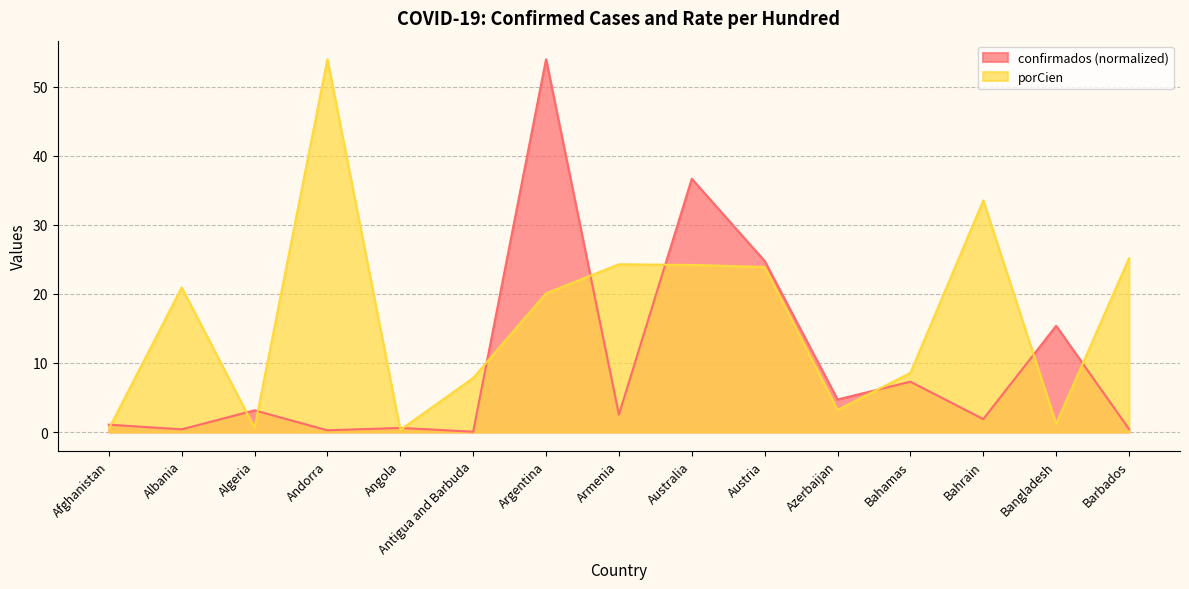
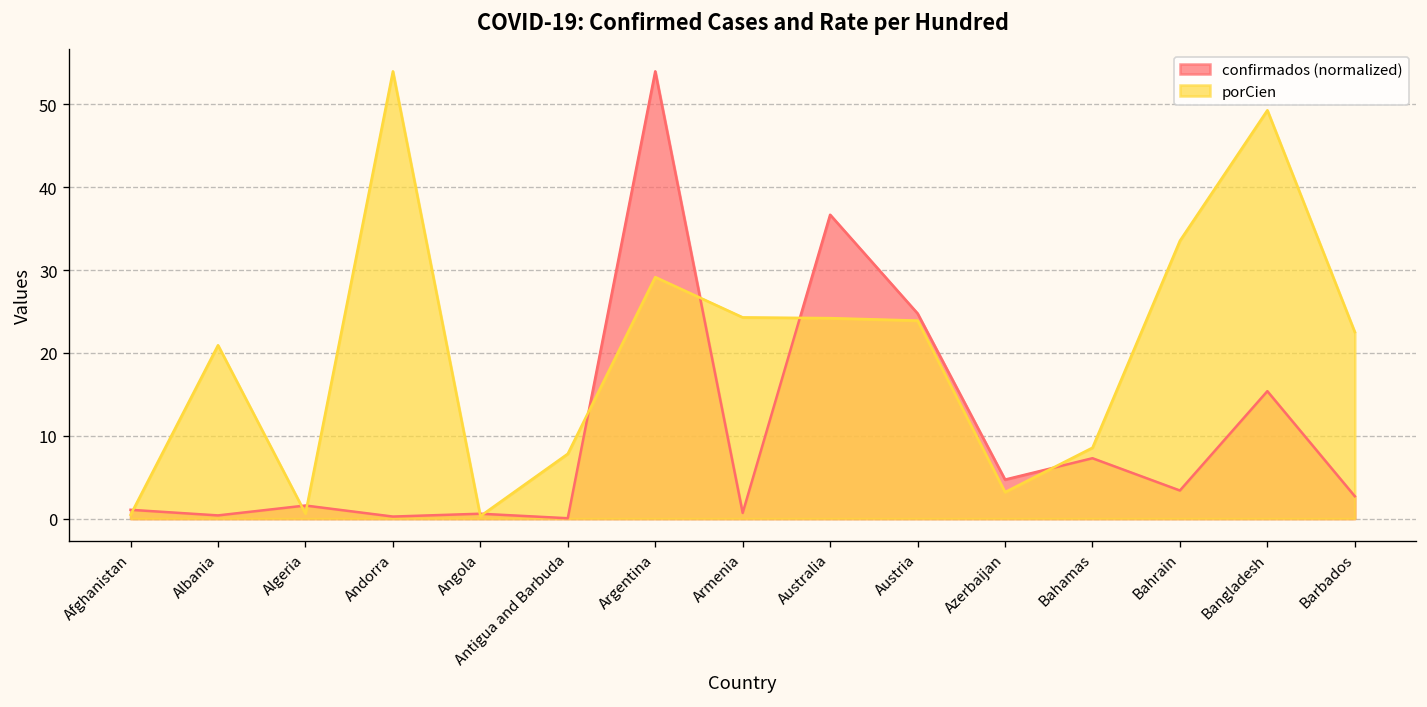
confirmados (normalized), Algeria: 3 -> 2
porCien, Argentina: 20 -> 29
confirmados (normalized), Armenia: 3 -> 1
confirmados (normalized), Bahrain: 2 -> 3
porCien, Bangladesh: 1 -> 49
confirmados (normalized), Barbados: 0 -> 3
porCien, Barbados: 25 -> 23
